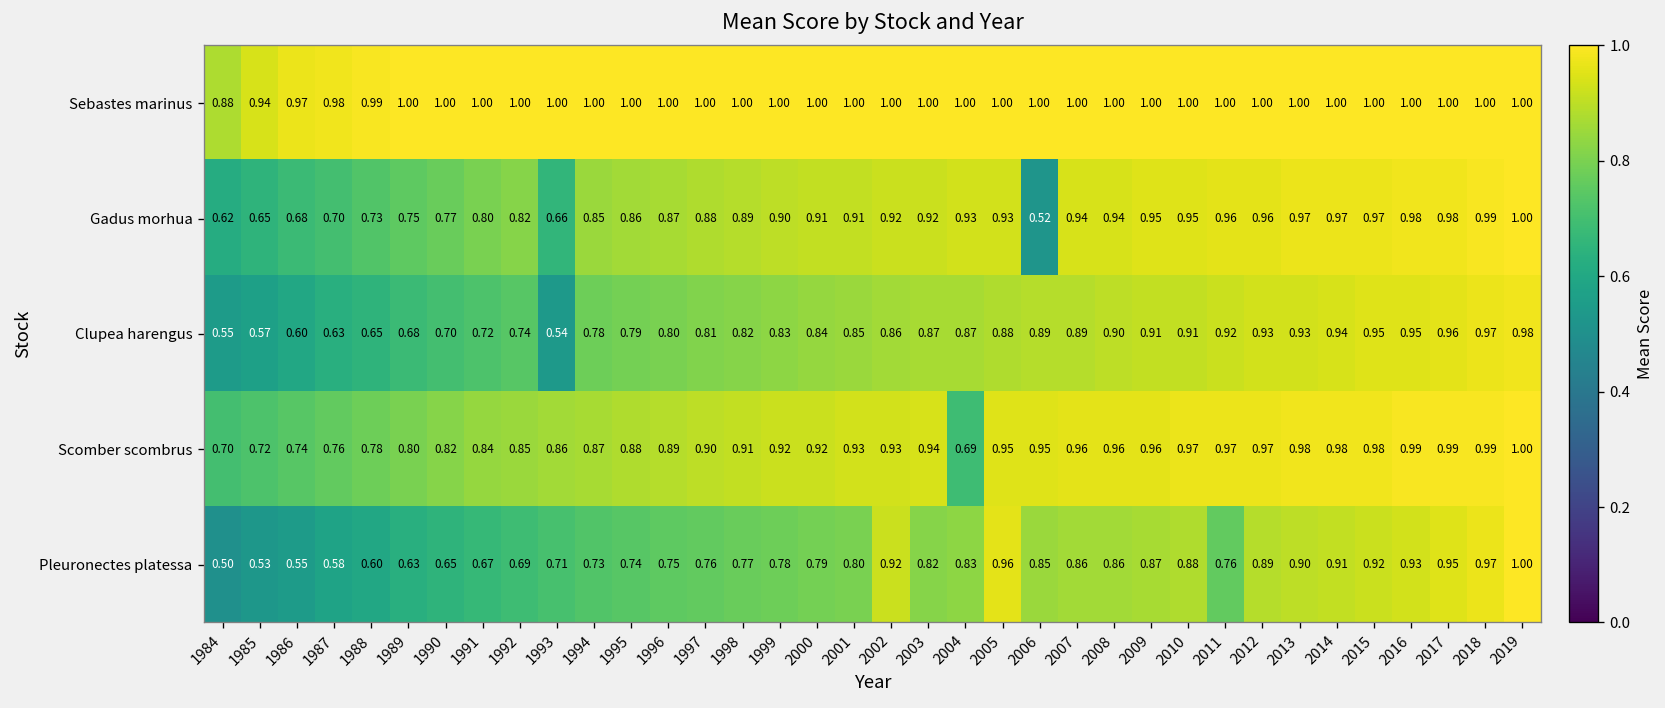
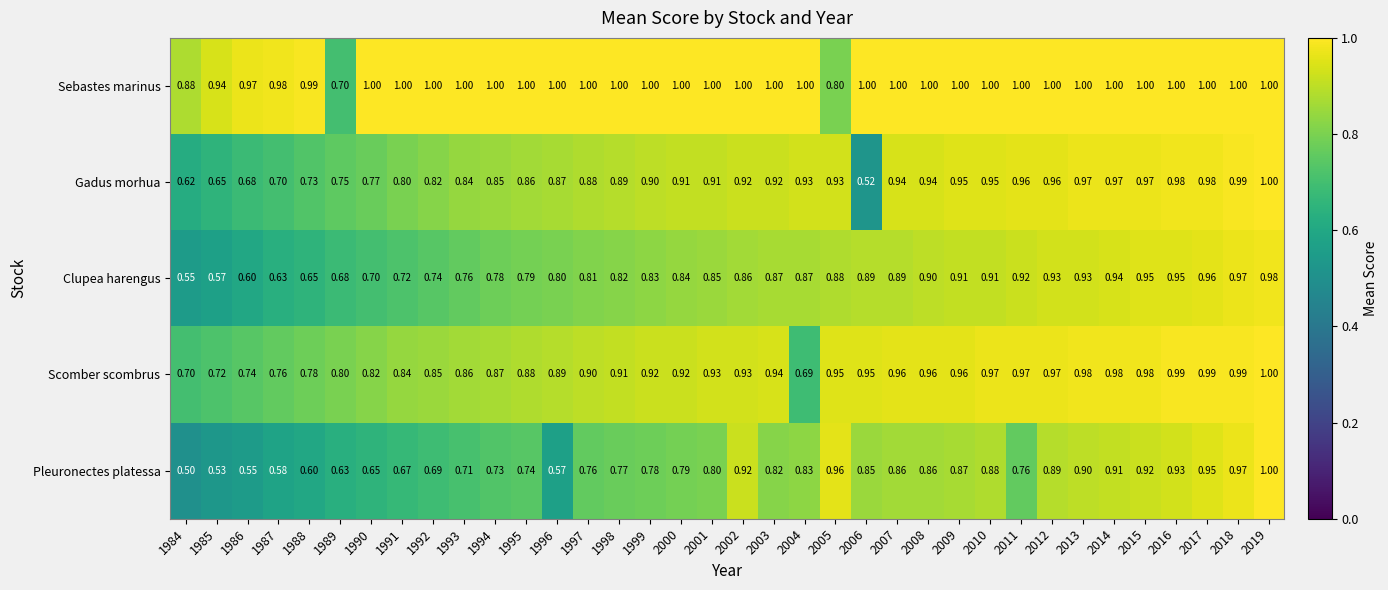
Sebastes marinus, 1989: 1.00 -> 0.70
Sebastes marinus, 2005: 1.00 -> 0.80
Gadus morhua, 1993: 0.66 -> 0.84
Clupea harengus, 1993: 0.54 -> 0.76
Pleuronectes platessa, 1996: 0.75 -> 0.57
